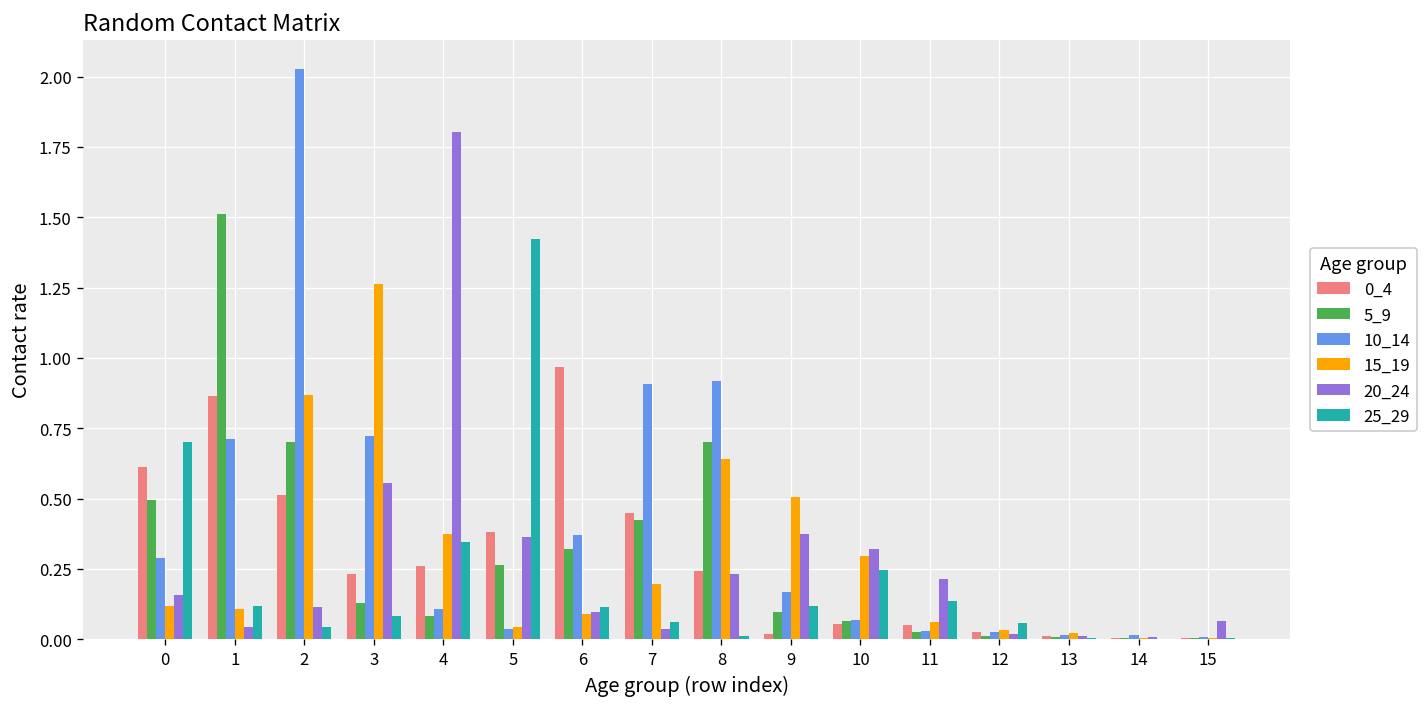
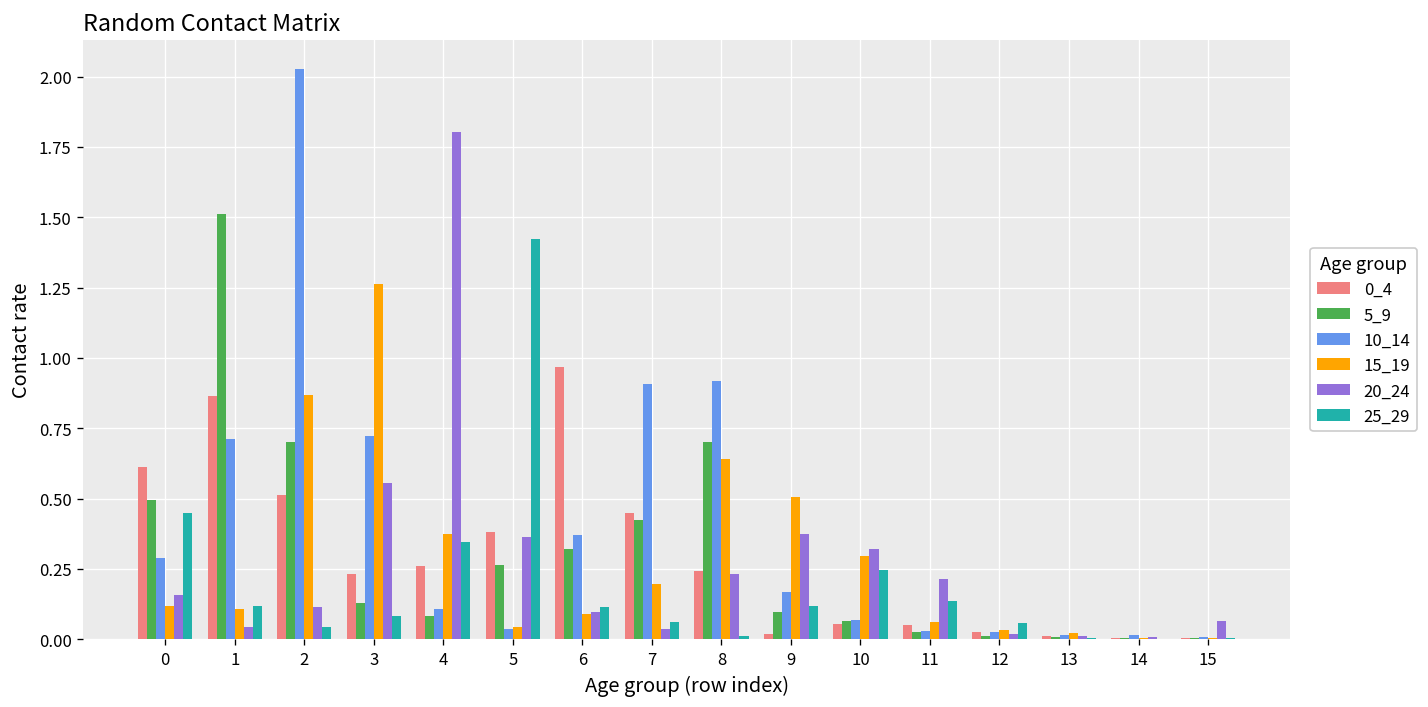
25_29, 0: 0.70 -> 0.45
